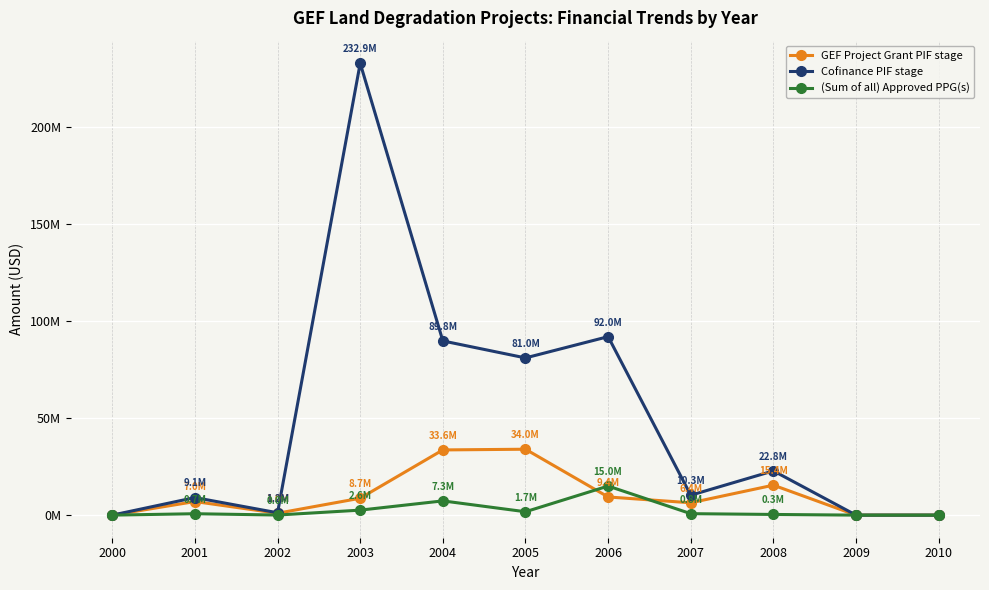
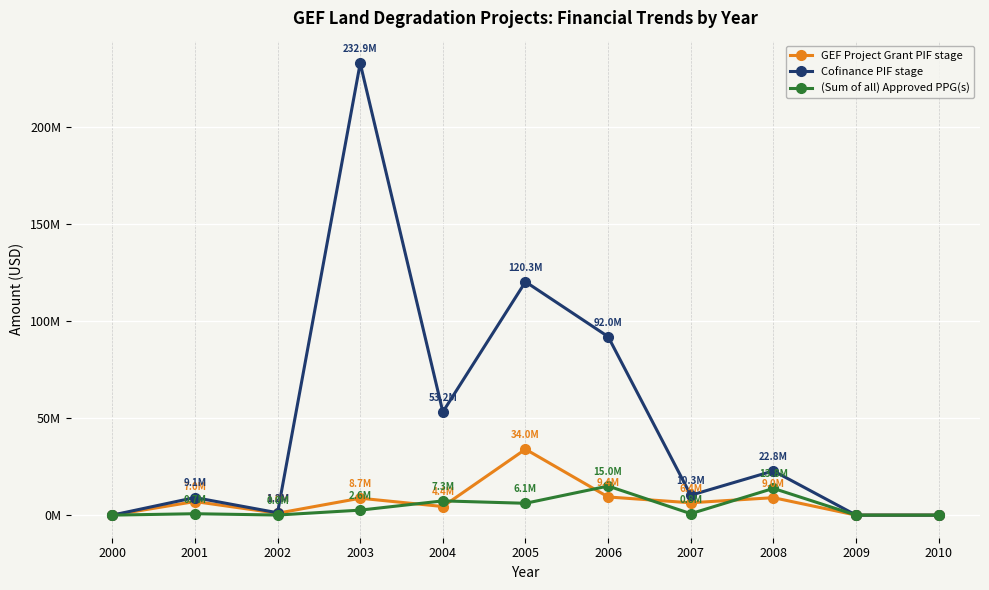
GEF Project Grant PIF stage, 2004: 33.6M -> 4.4M
Cofinance PIF stage, 2004: 89.8M -> 53.2M
Cofinance PIF stage, 2005: 81.0M -> 120.3M
(Sum of all) Approved PPG(s), 2005: 1.7M -> 6.1M
GEF Project Grant PIF stage, 2008: 15.4M -> 9.0M
(Sum of all) Approved PPG(s), 2008: 0.3M -> 13.8M
